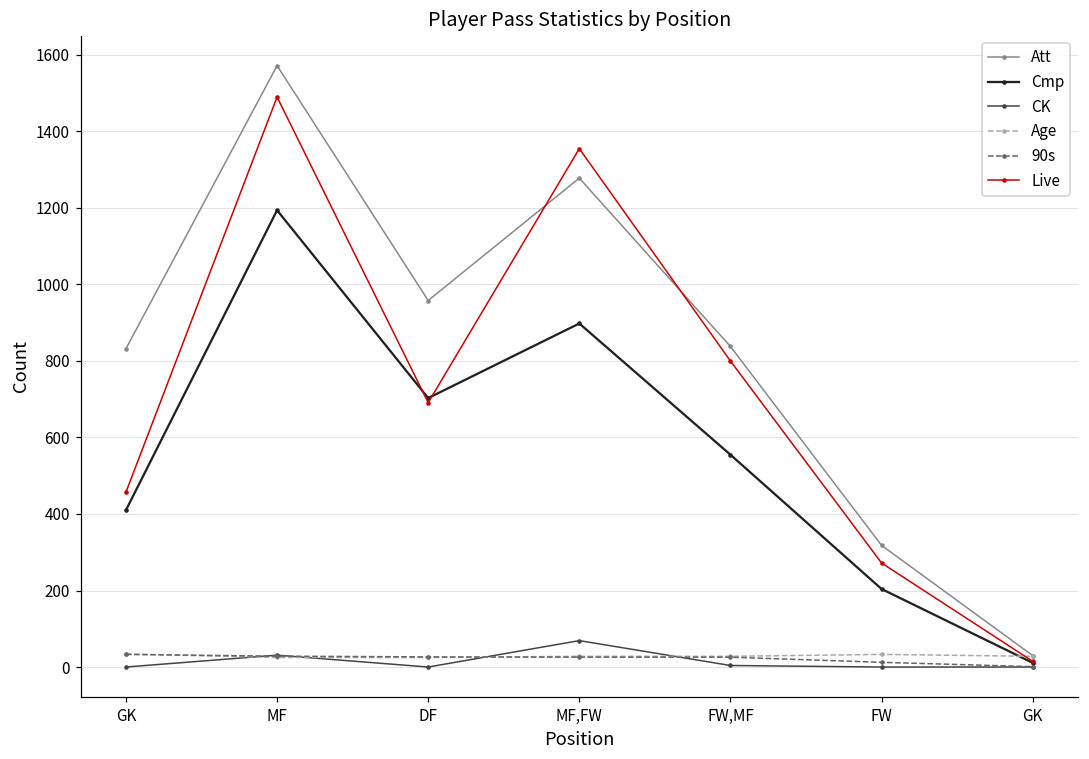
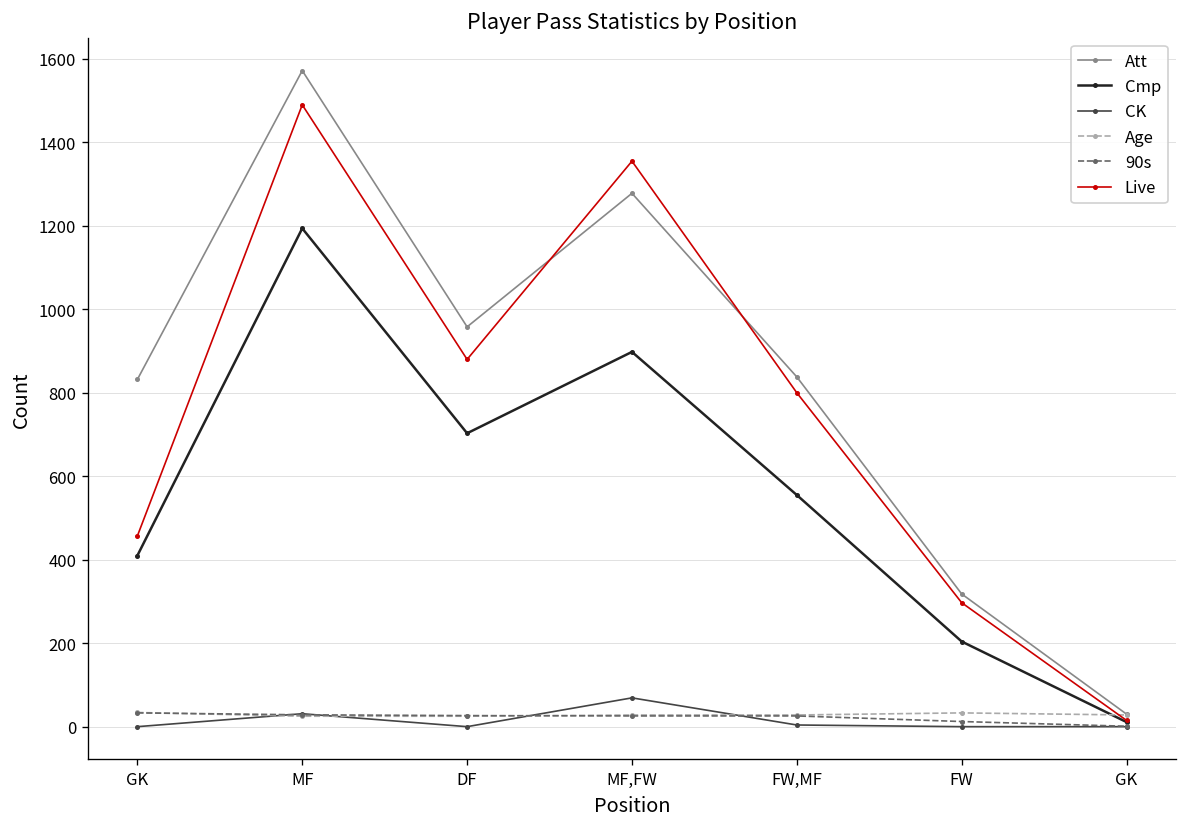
Live, DF: 690 -> 880
Live, FW: 270 -> 300
